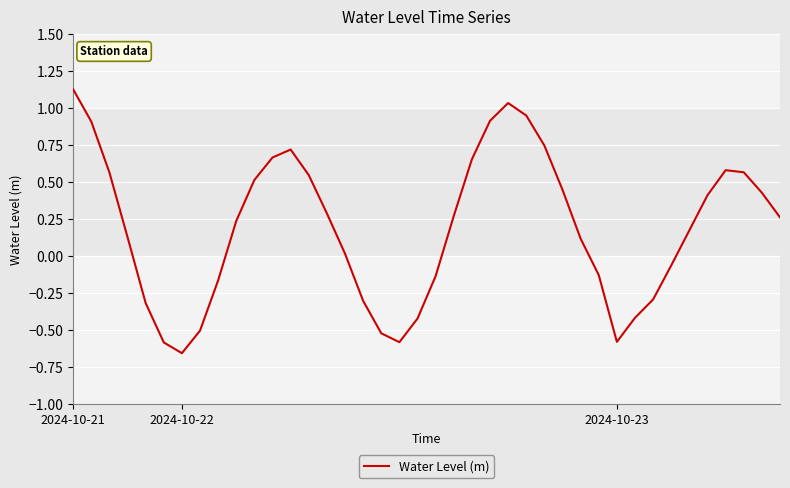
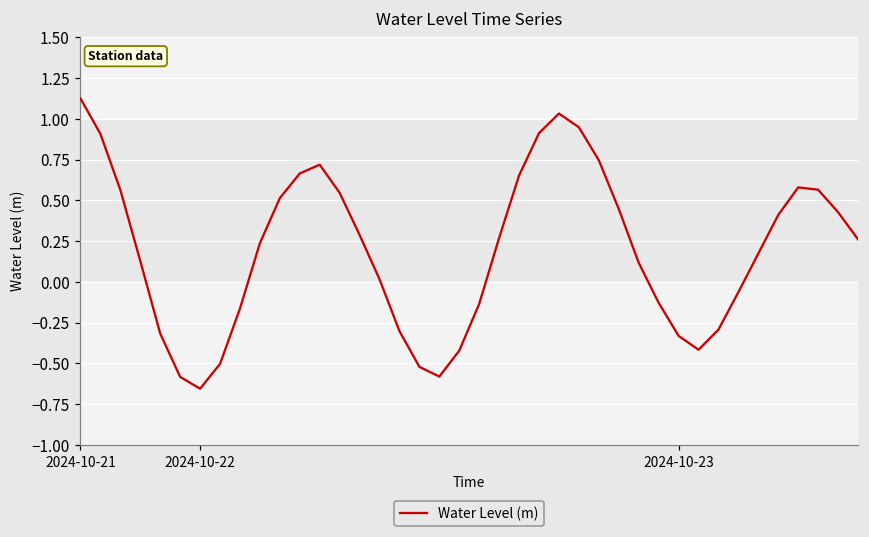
2024-10-23: -0.58 -> -0.33
